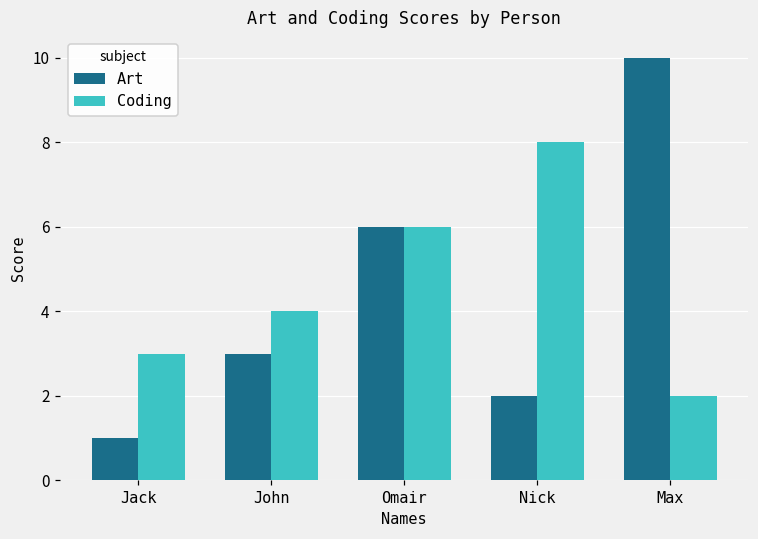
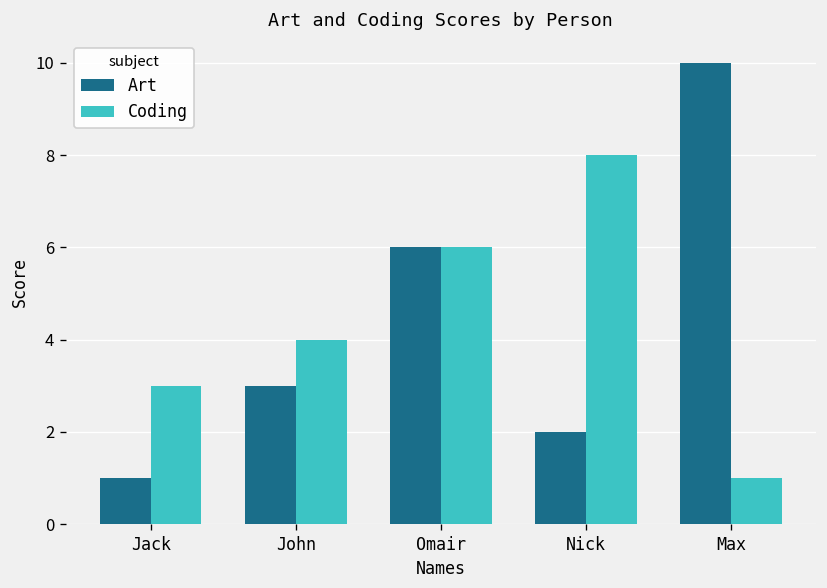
Coding, Max: 2 -> 1
